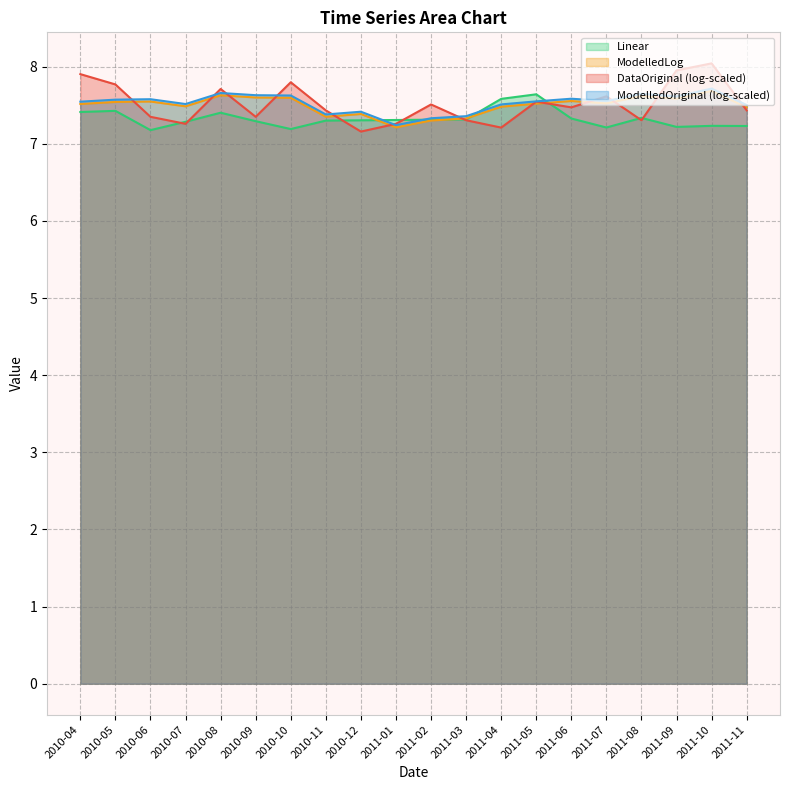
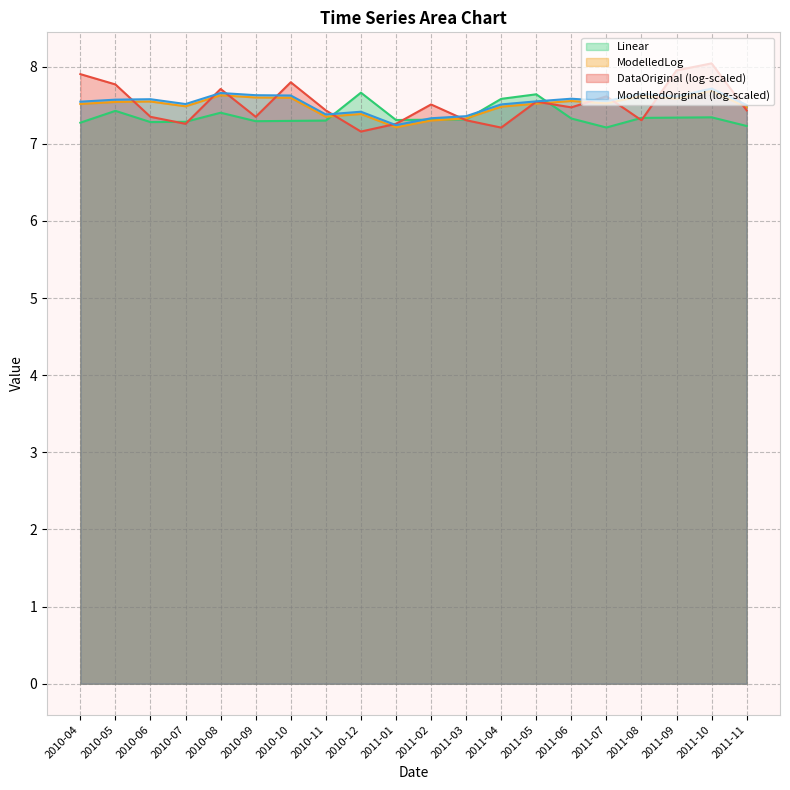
Linear, 2010-04: 7.4 -> 7.3
Linear, 2010-06: 7.2 -> 7.3
Linear, 2010-10: 7.2 -> 7.3
Linear, 2010-12: 7.3 -> 7.7
Linear, 2011-09: 7.2 -> 7.3
Linear, 2011-10: 7.2 -> 7.3
